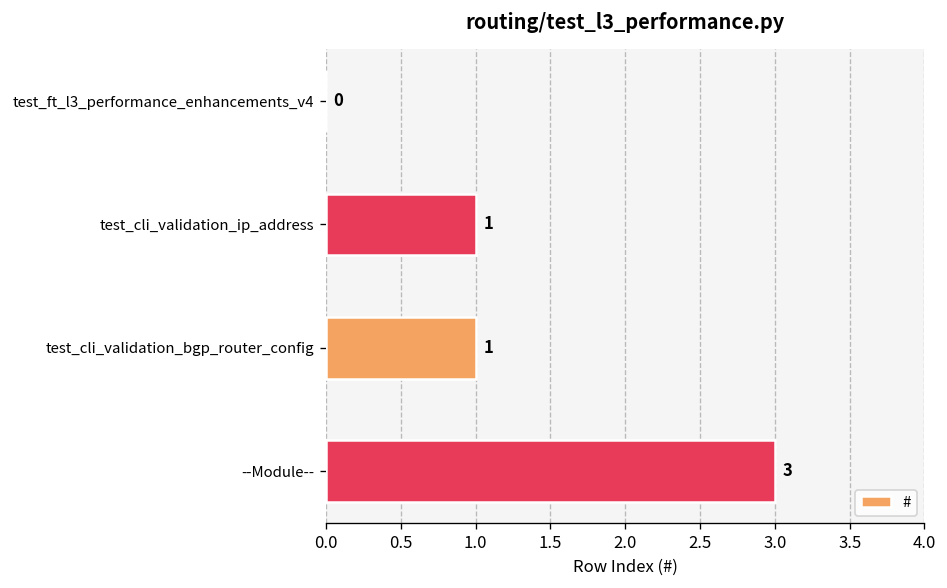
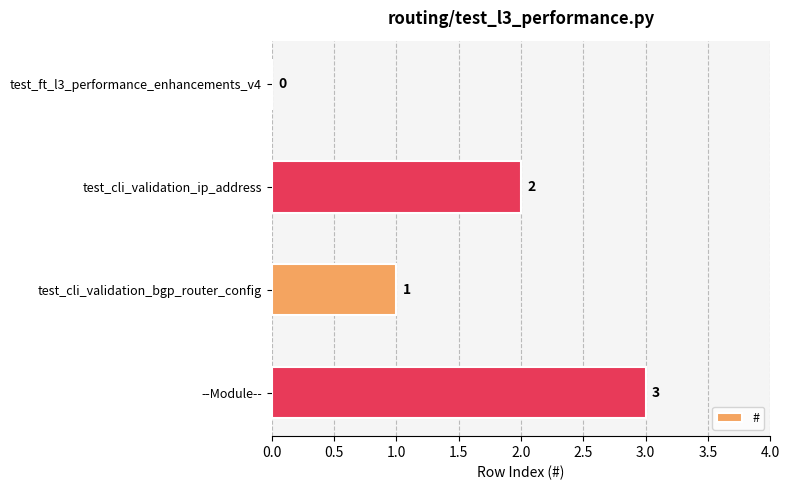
test_cli_validation_ip_address: 1 -> 2
